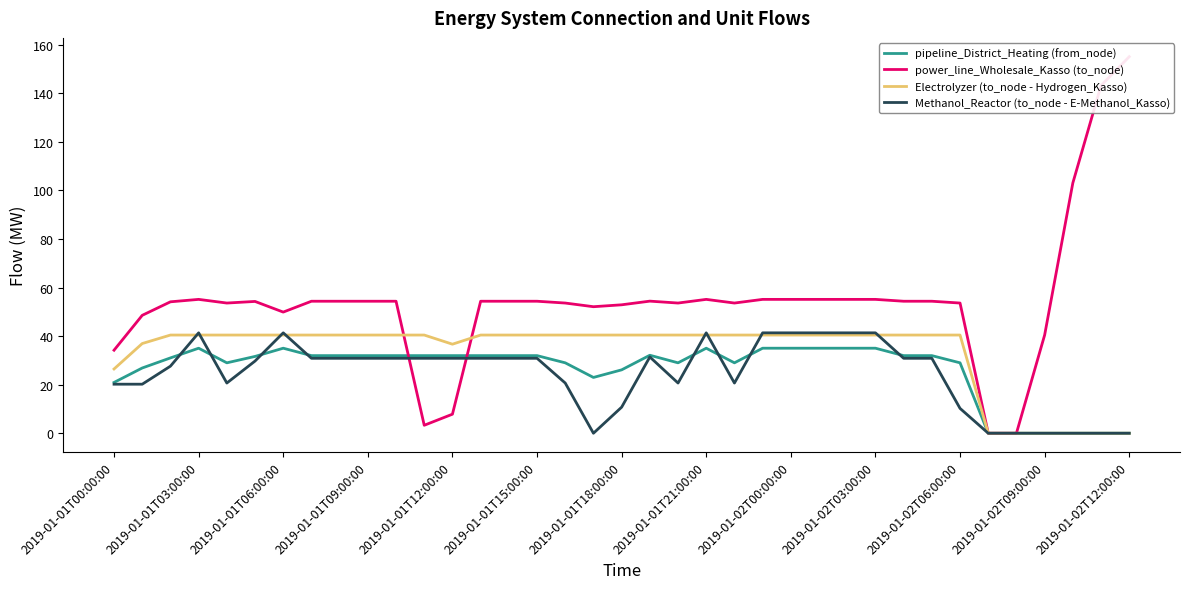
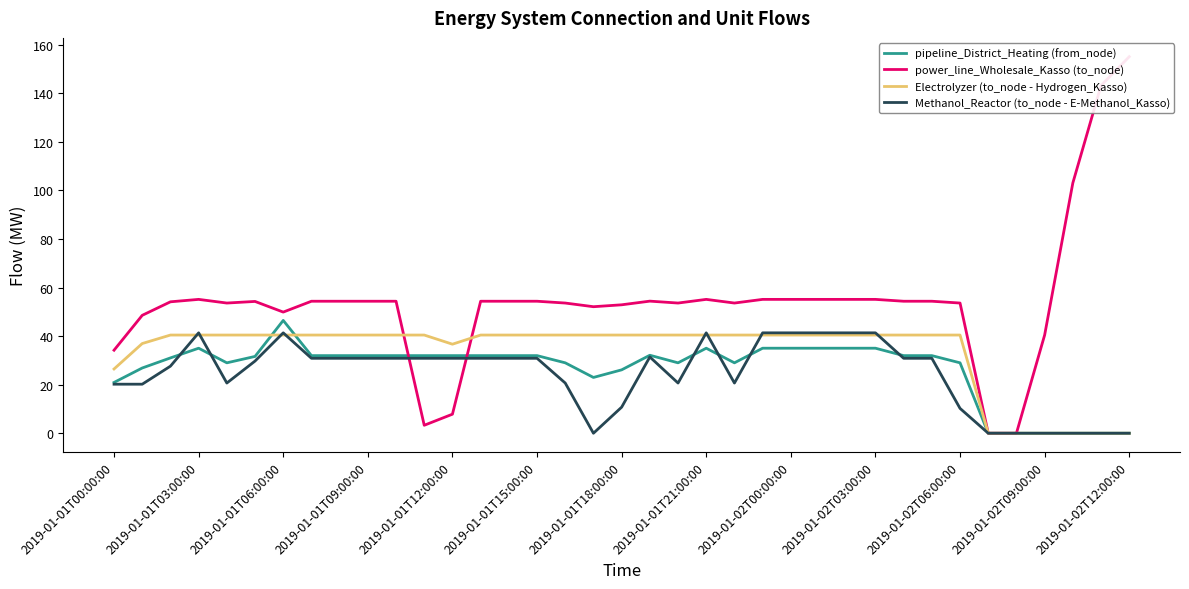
pipeline_District_Heating (from_node), 2019-01-01T06:00:00: 35 -> 46
